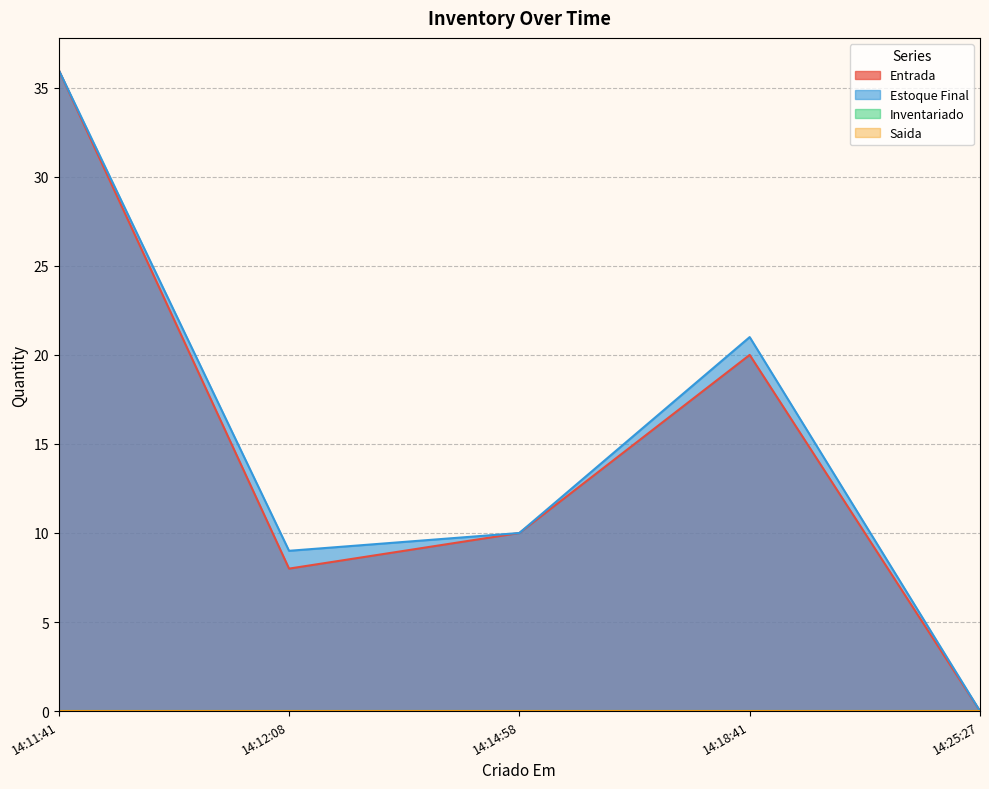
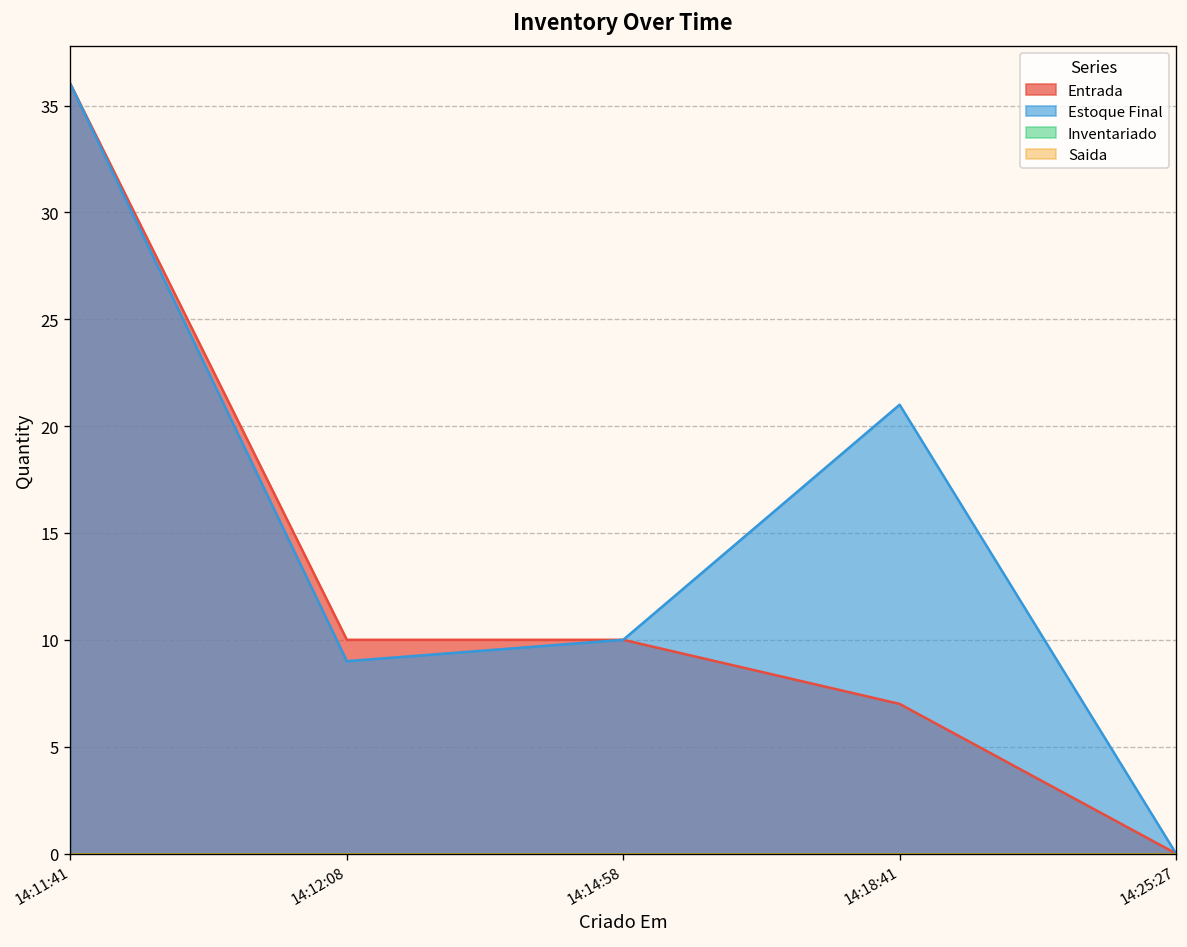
Entrada, 14:12:08: 8 -> 10
Entrada, 14:18:41: 20 -> 7
